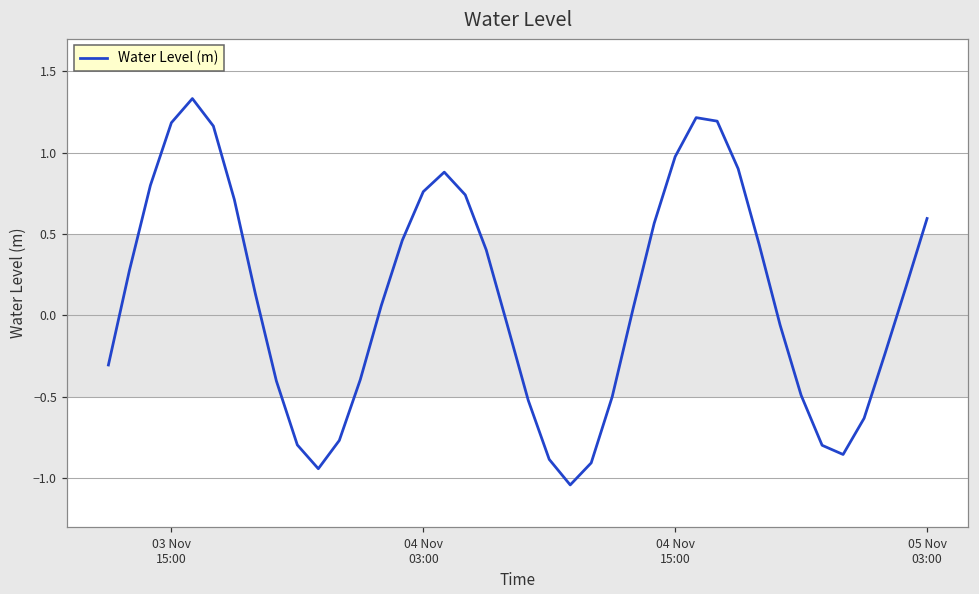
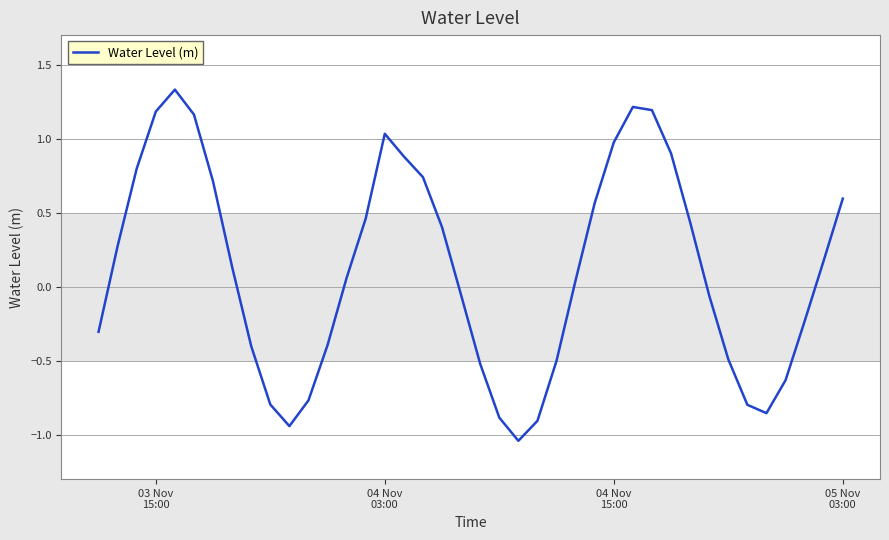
04 Nov 03:00: 0.76 -> 1.03
